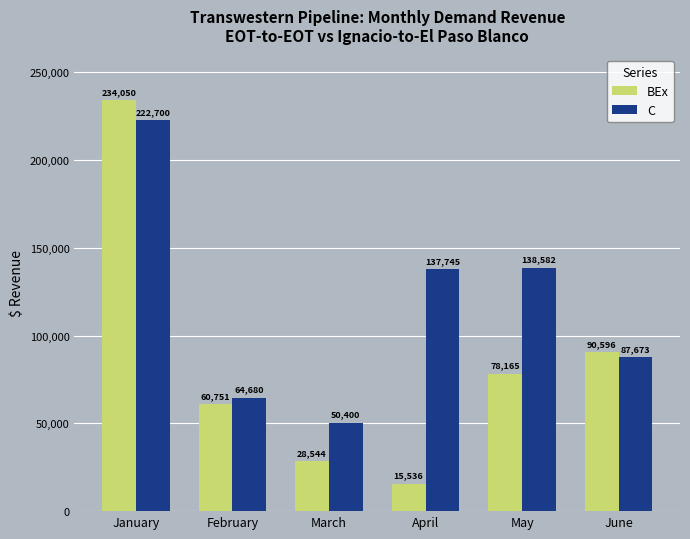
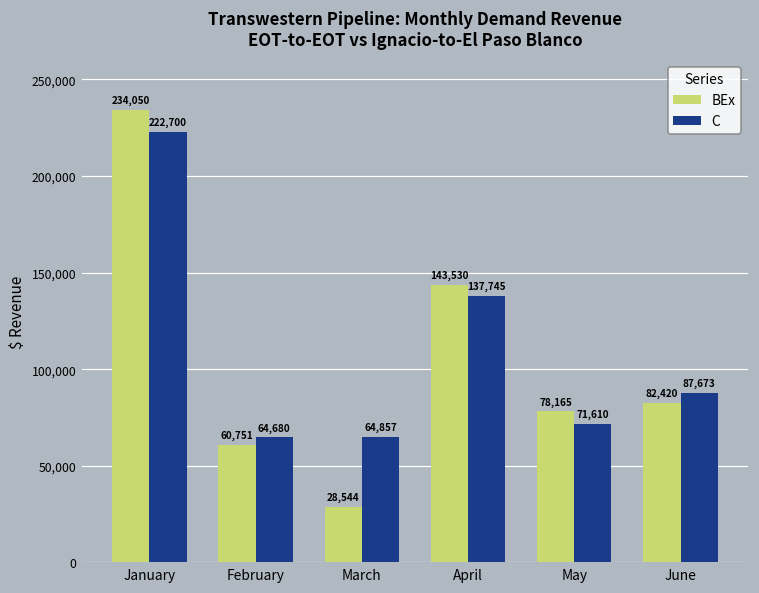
C, March: 50,400 -> 64,857
BEx, April: 15,536 -> 143,530
C, May: 138,582 -> 71,610
BEx, June: 90,596 -> 82,420
